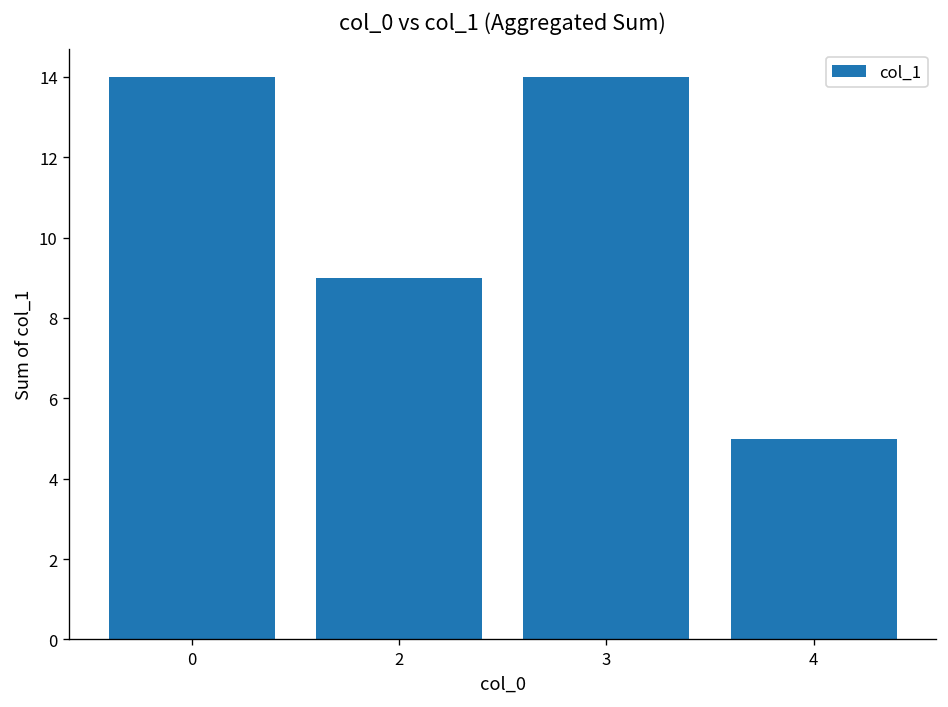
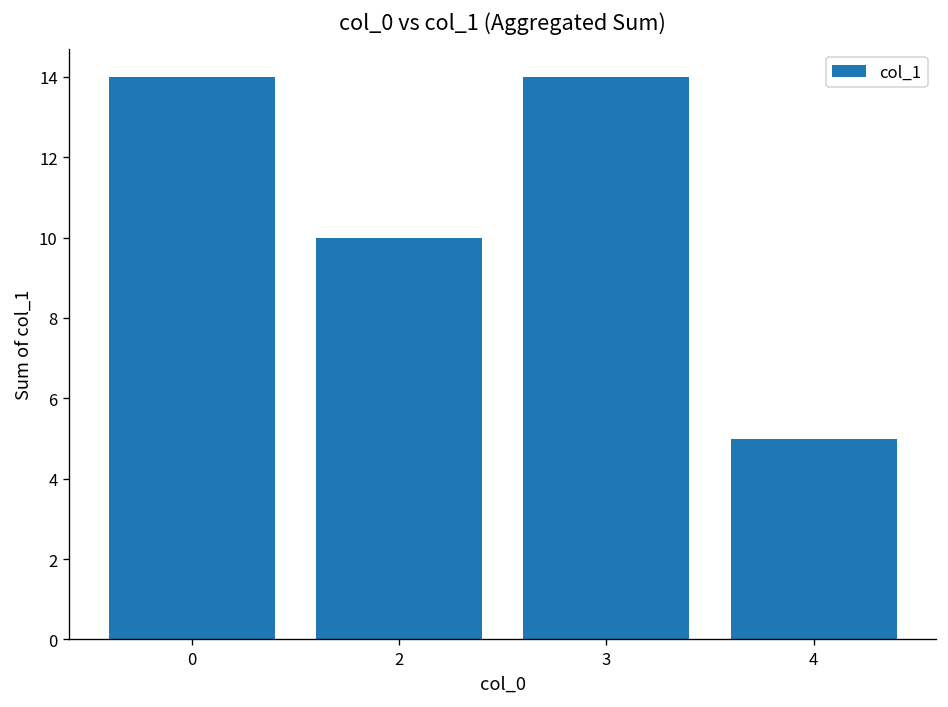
2: 9 -> 10
